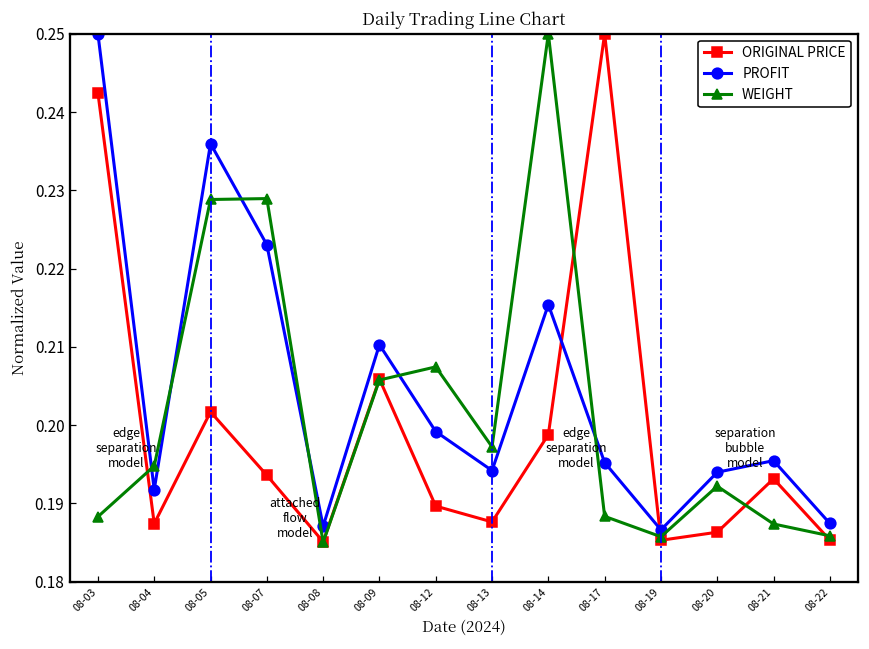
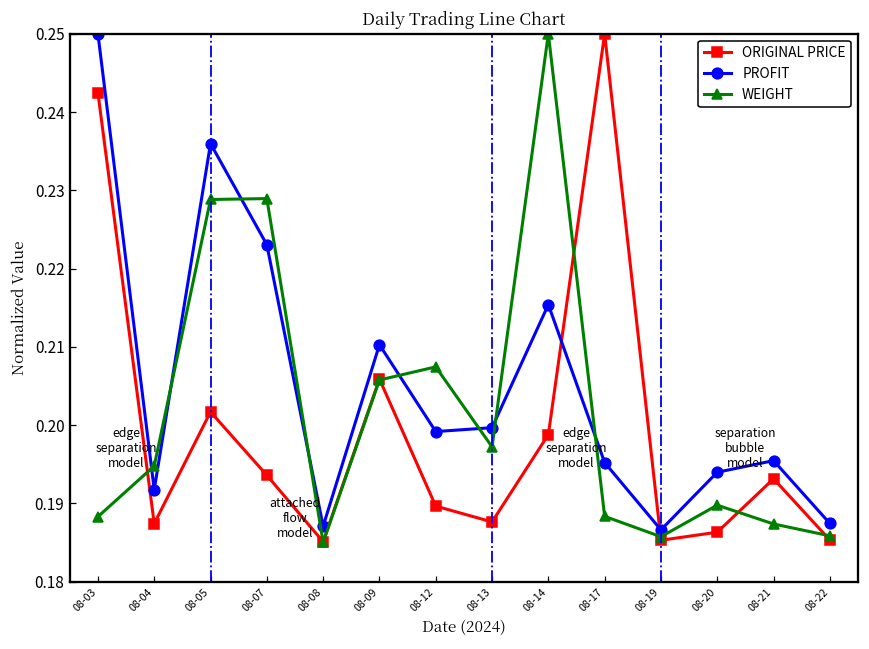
PROFIT, 08-13: 0.194 -> 0.200
WEIGHT, 08-20: 0.192 -> 0.190
